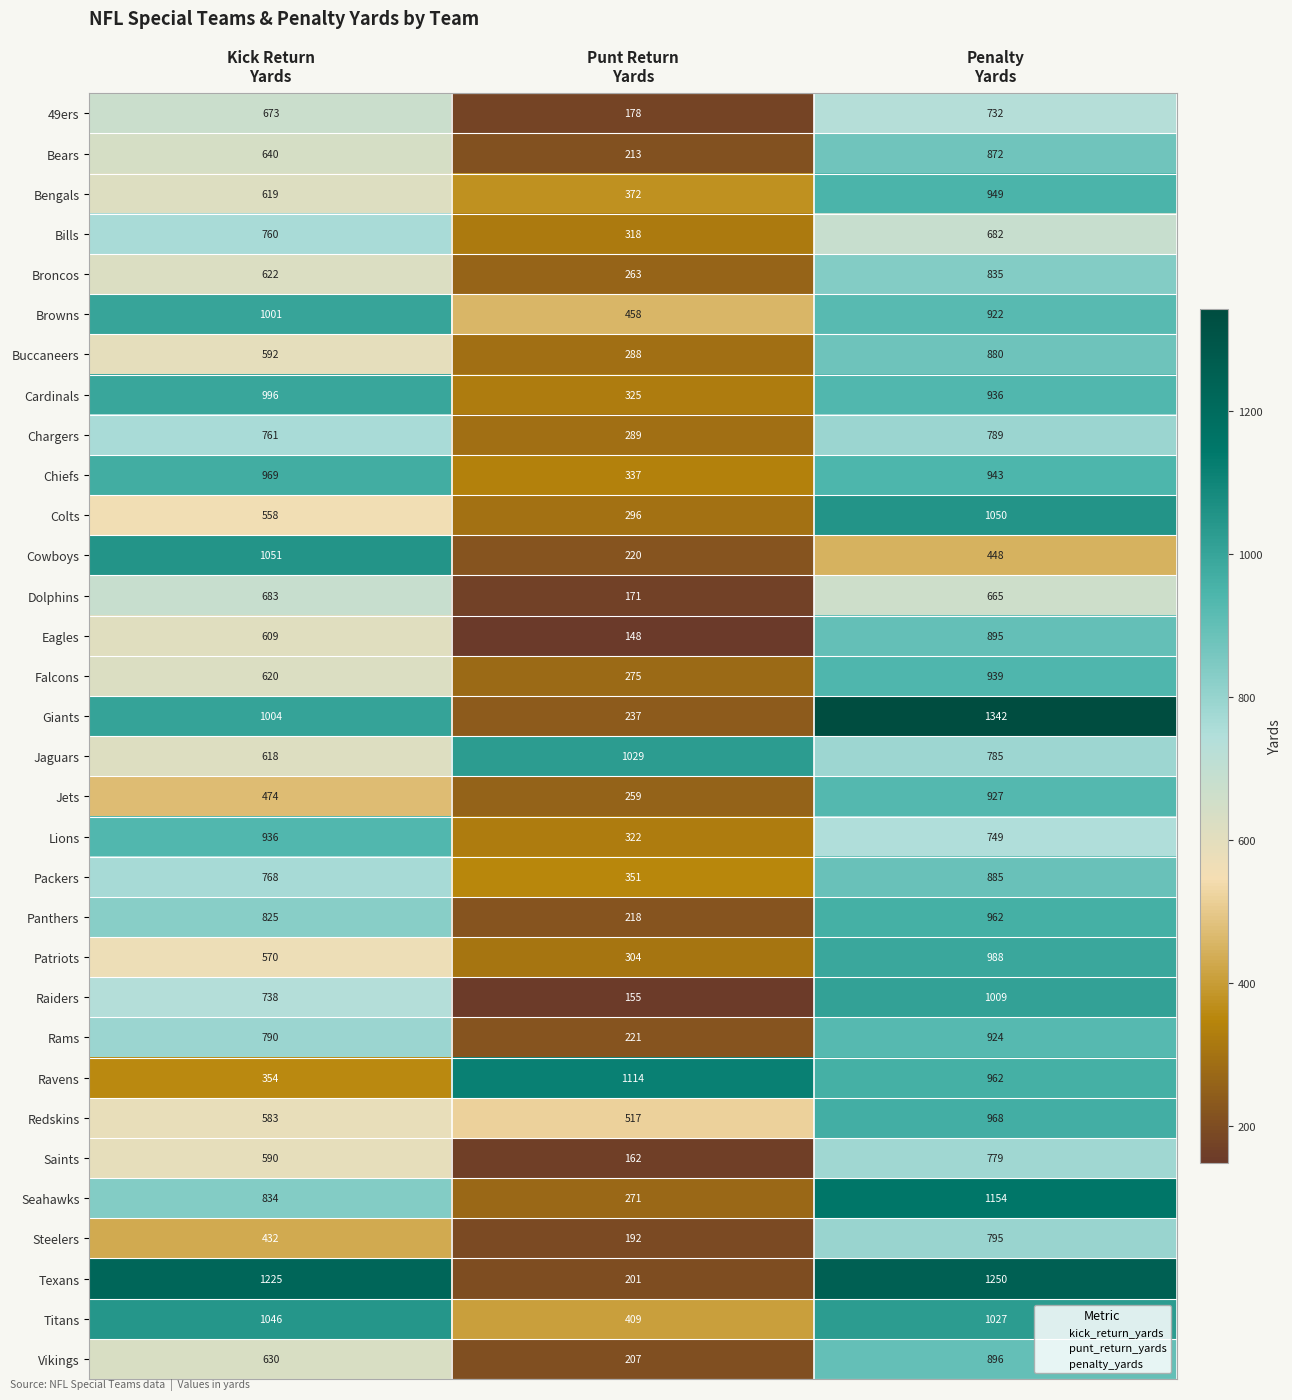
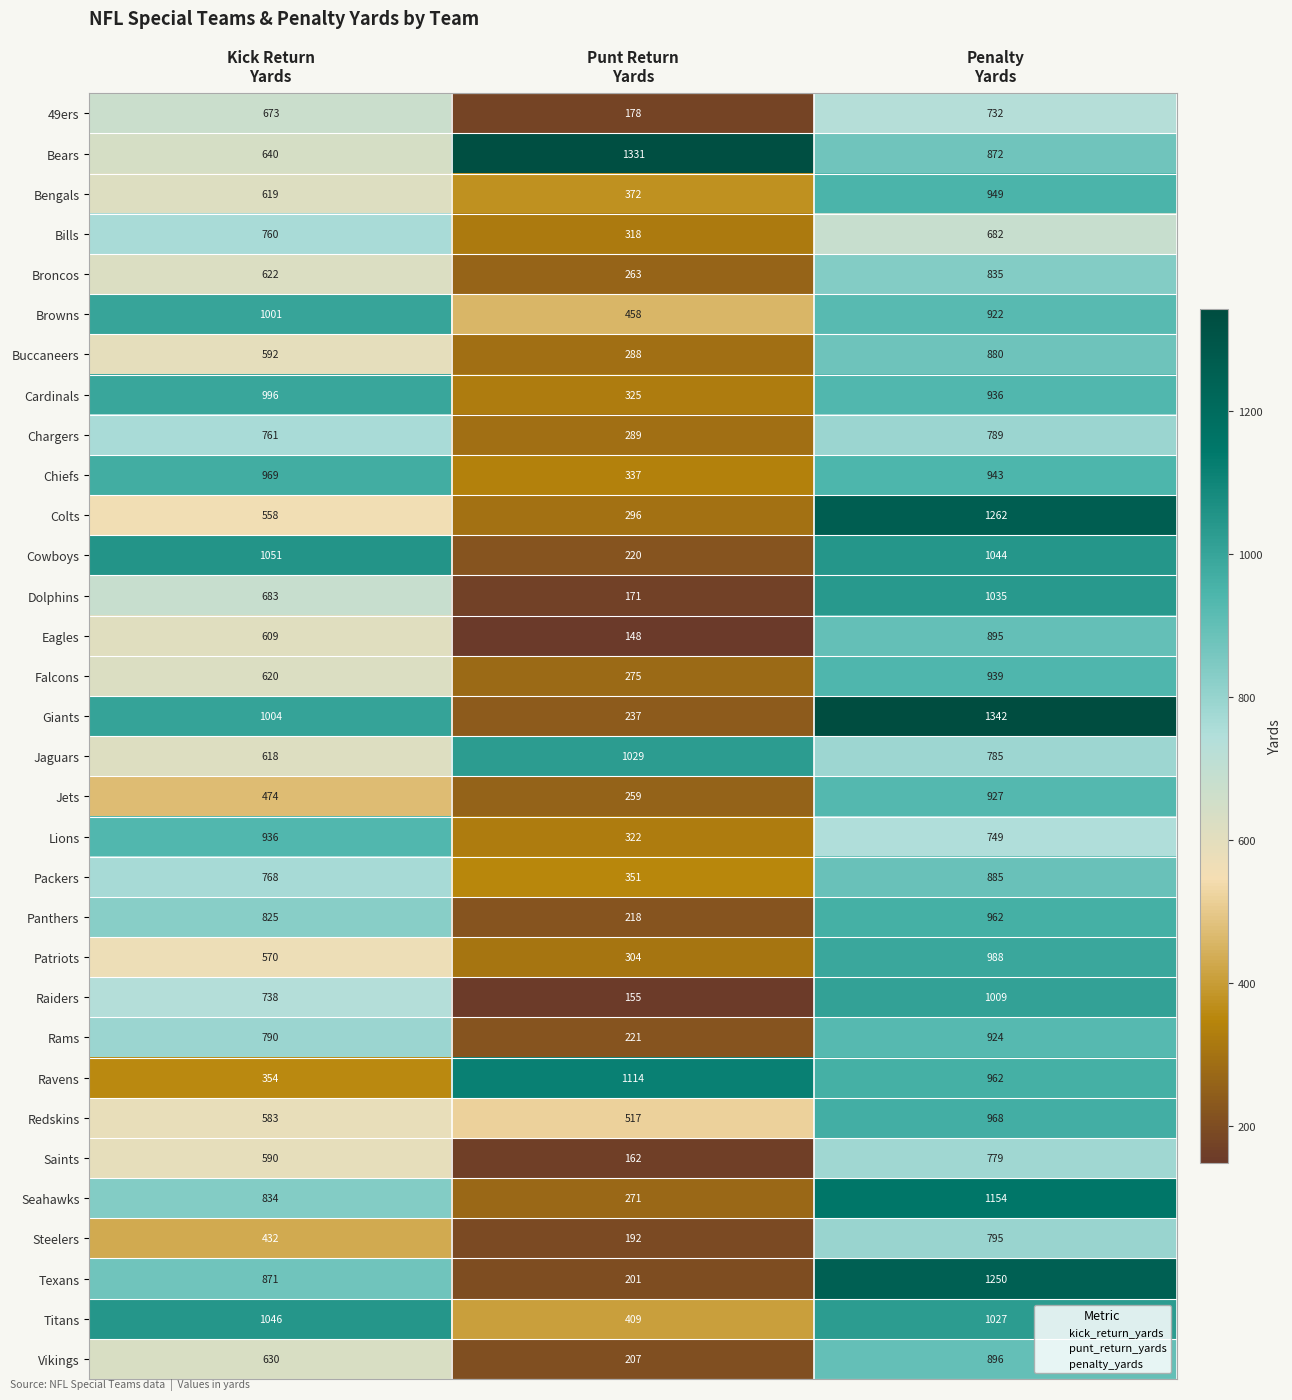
Bears, Punt Return Yards: 213 -> 1331
Colts, Penalty Yards: 1050 -> 1262
Cowboys, Penalty Yards: 448 -> 1044
Dolphins, Penalty Yards: 665 -> 1035
Texans, Kick Return Yards: 1225 -> 871
